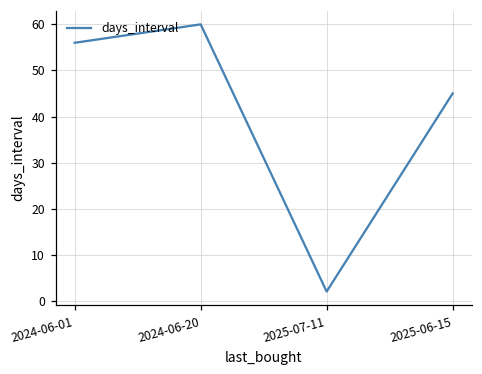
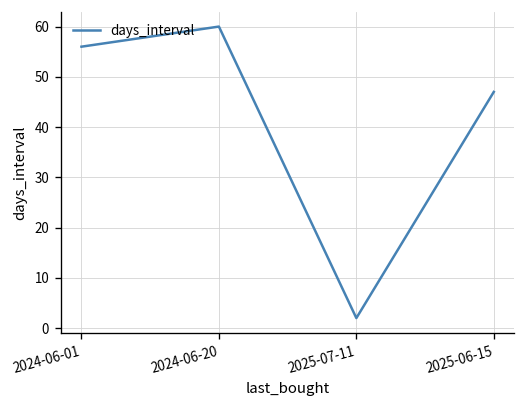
2025-06-15: 45 -> 47
